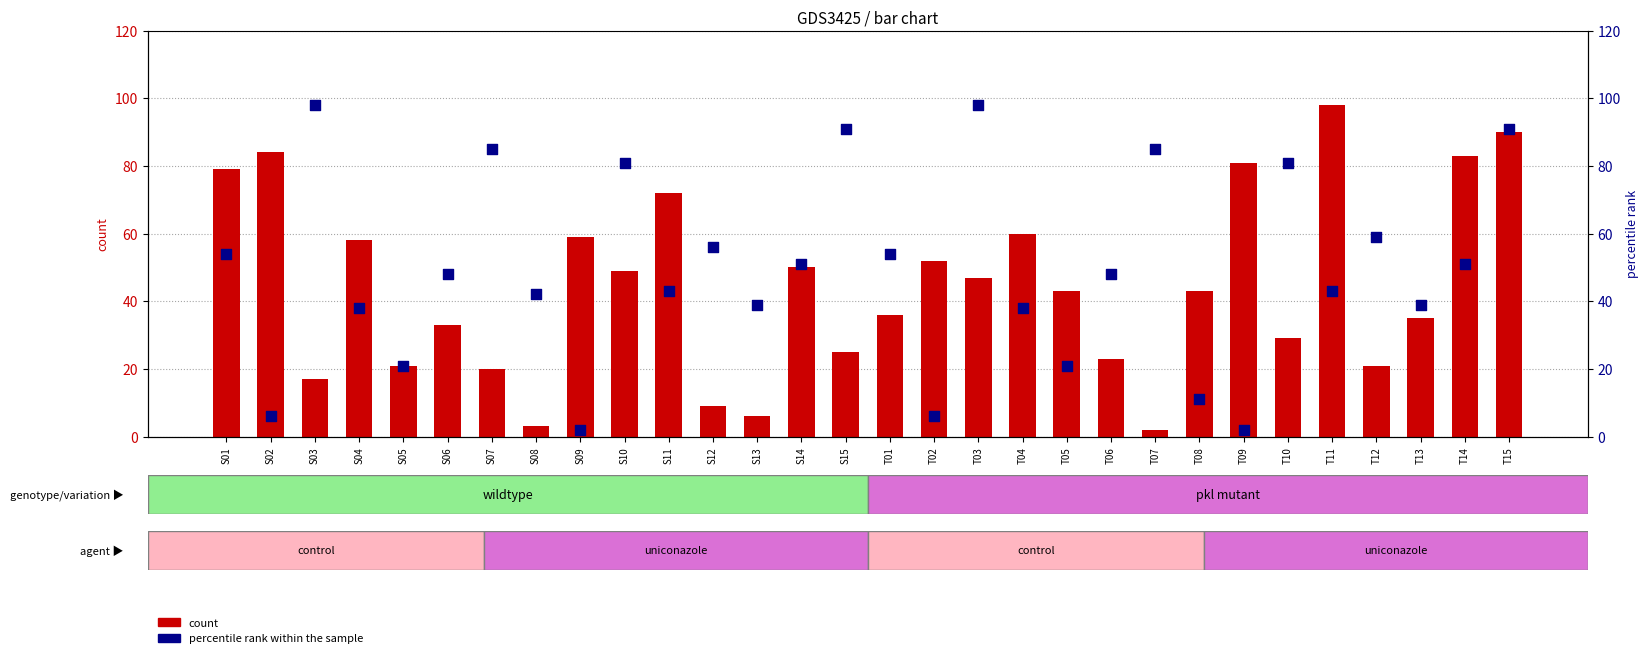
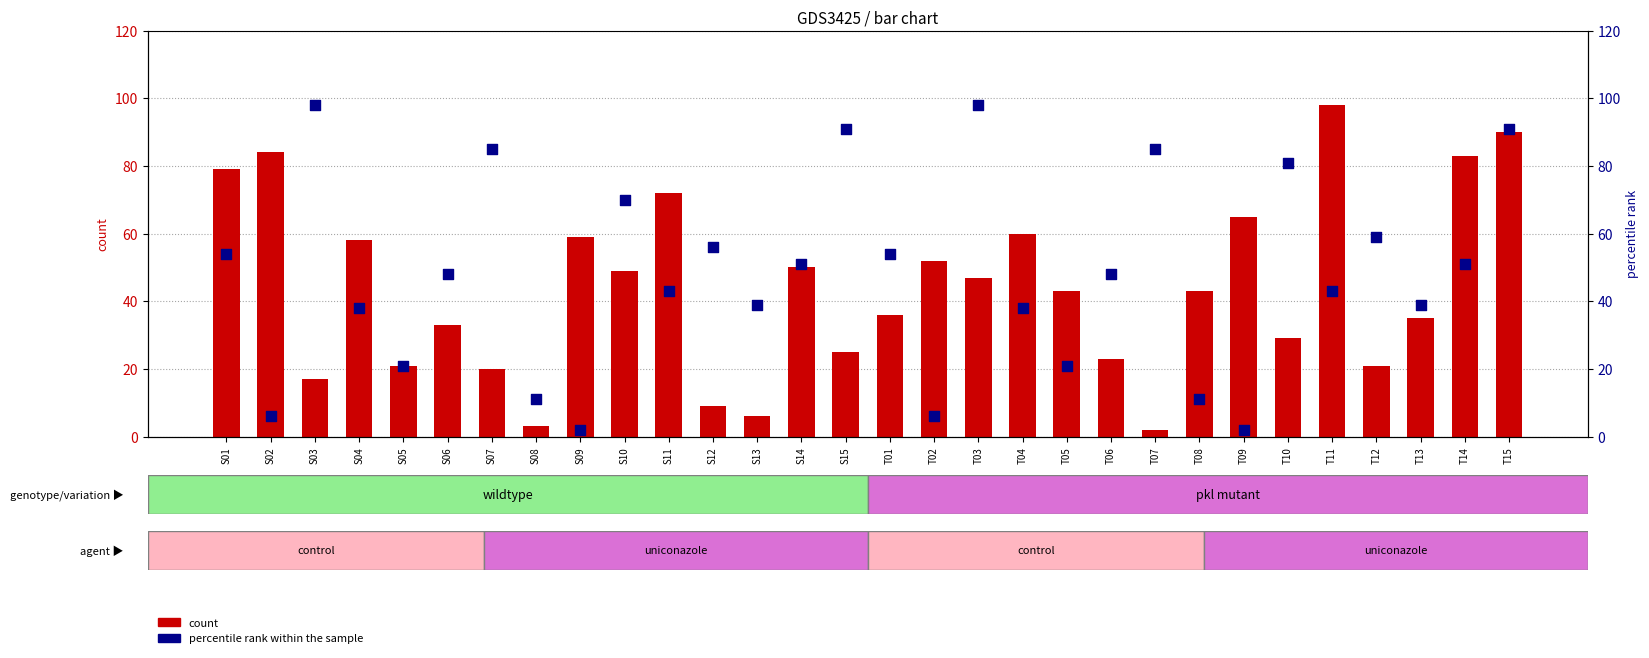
count, T09: 81 -> 65
percentile rank within the sample, S08: 42 -> 11
percentile rank within the sample, S10: 81 -> 70
